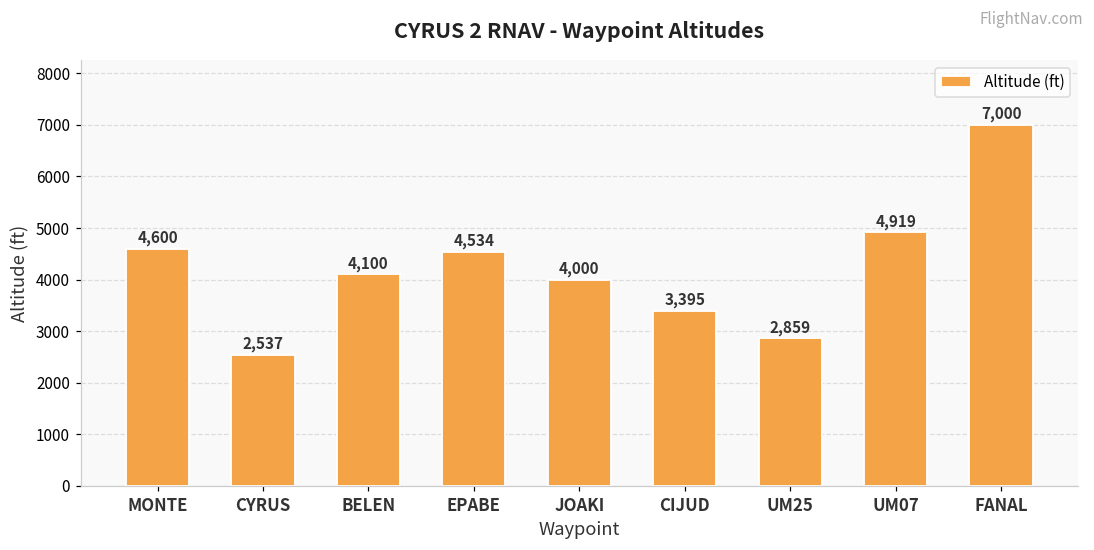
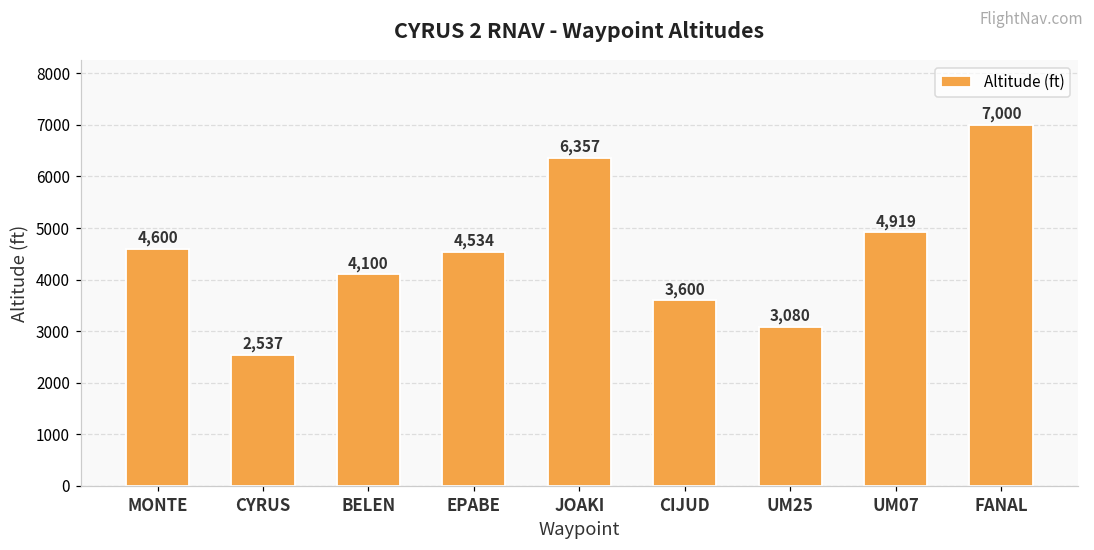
JOAKI: 4,000 -> 6,357
CIJUD: 3,395 -> 3,600
UM25: 2,859 -> 3,080
